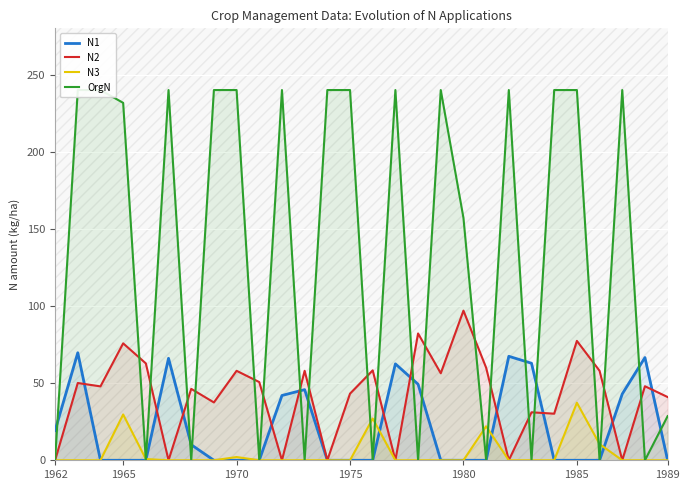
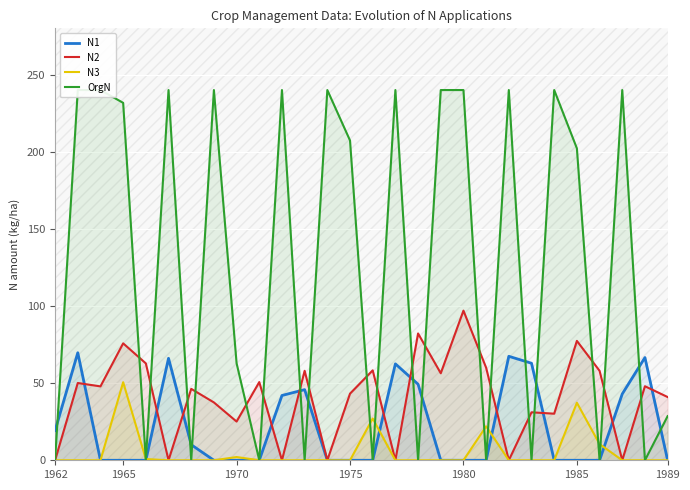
N3, 1965: 30 -> 51
N2, 1970: 58 -> 25
OrgN, 1970: 240 -> 63
OrgN, 1975: 240 -> 207
OrgN, 1980: 157 -> 240
OrgN, 1985: 240 -> 202
